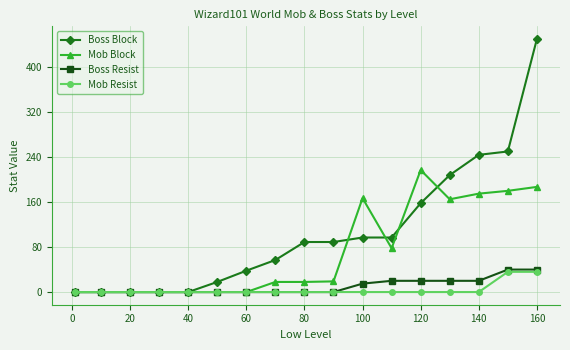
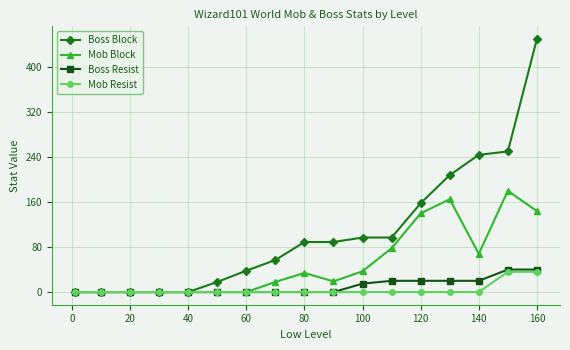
Mob Block, 80: 20 -> 30
Mob Block, 100: 170 -> 40
Mob Block, 120: 220 -> 140
Mob Block, 140: 180 -> 70
Mob Block, 160: 190 -> 140
